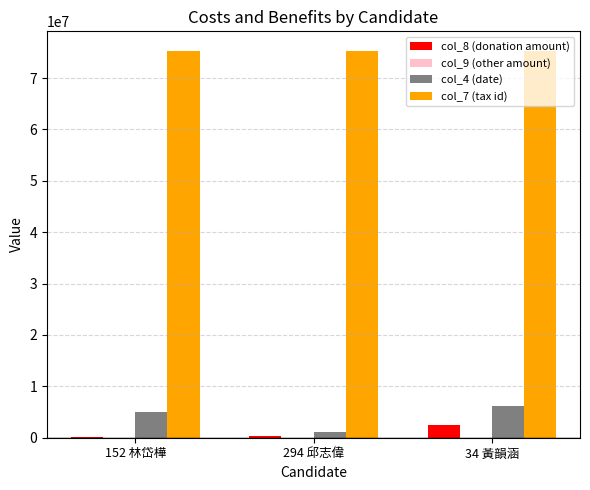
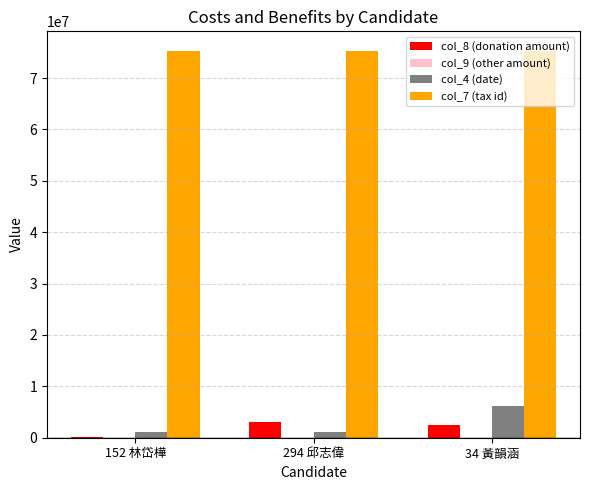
col_4 (date), 152 林岱樺: 5000000 -> 1000000
col_8 (donation amount), 294 邱志偉: 0 -> 3000000
